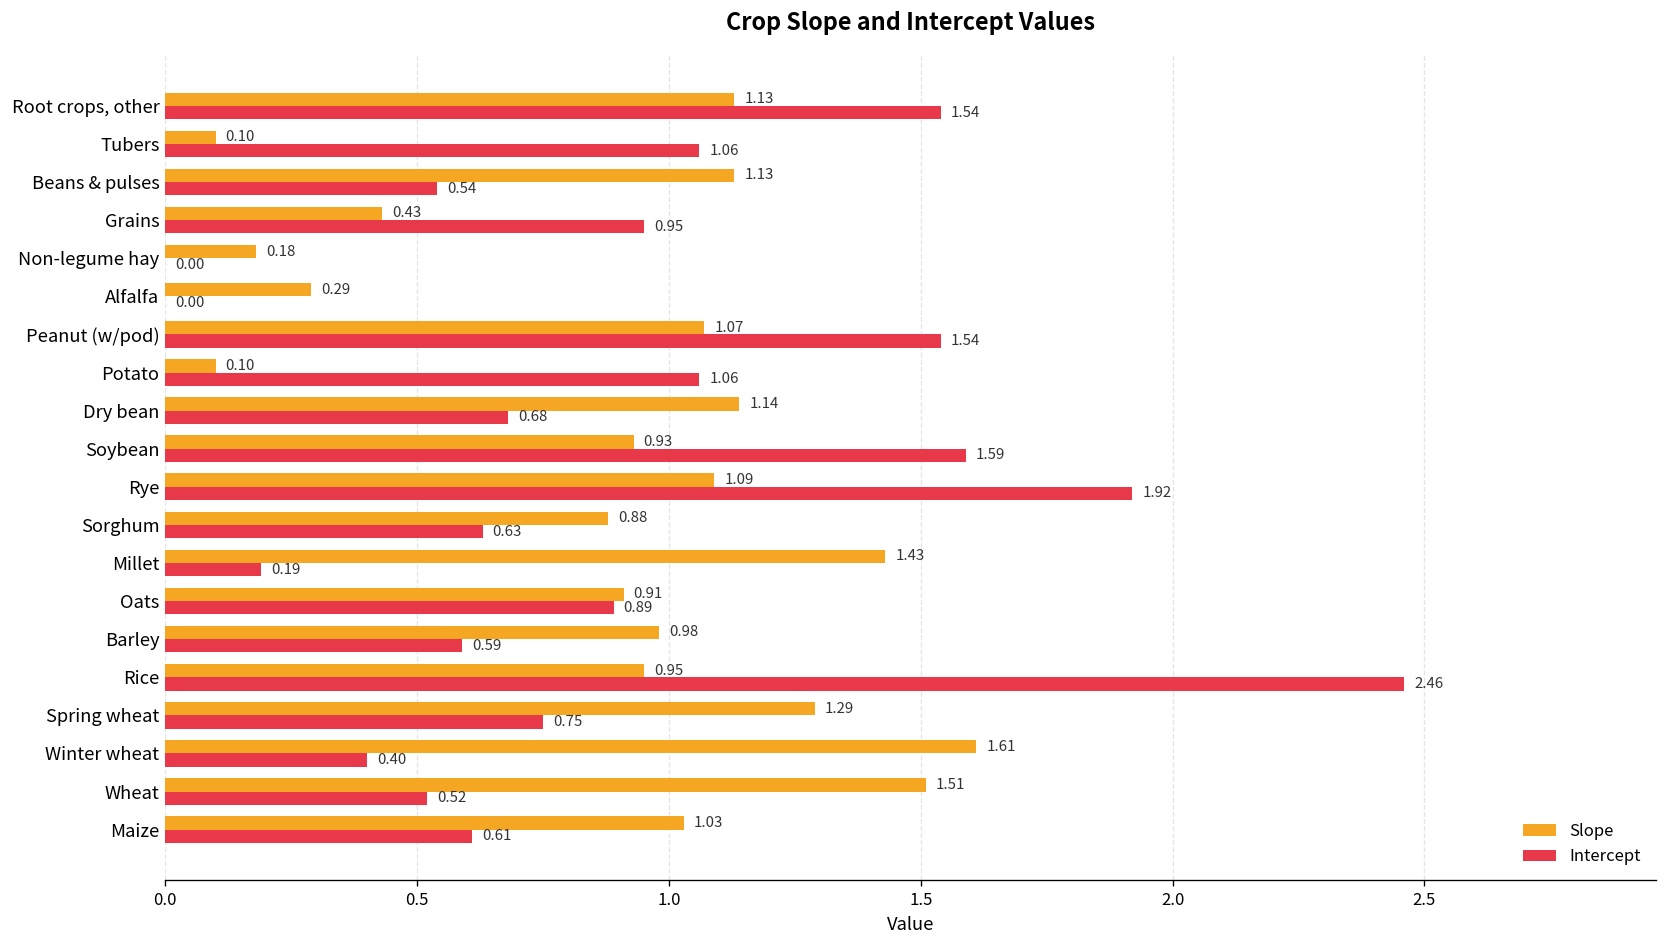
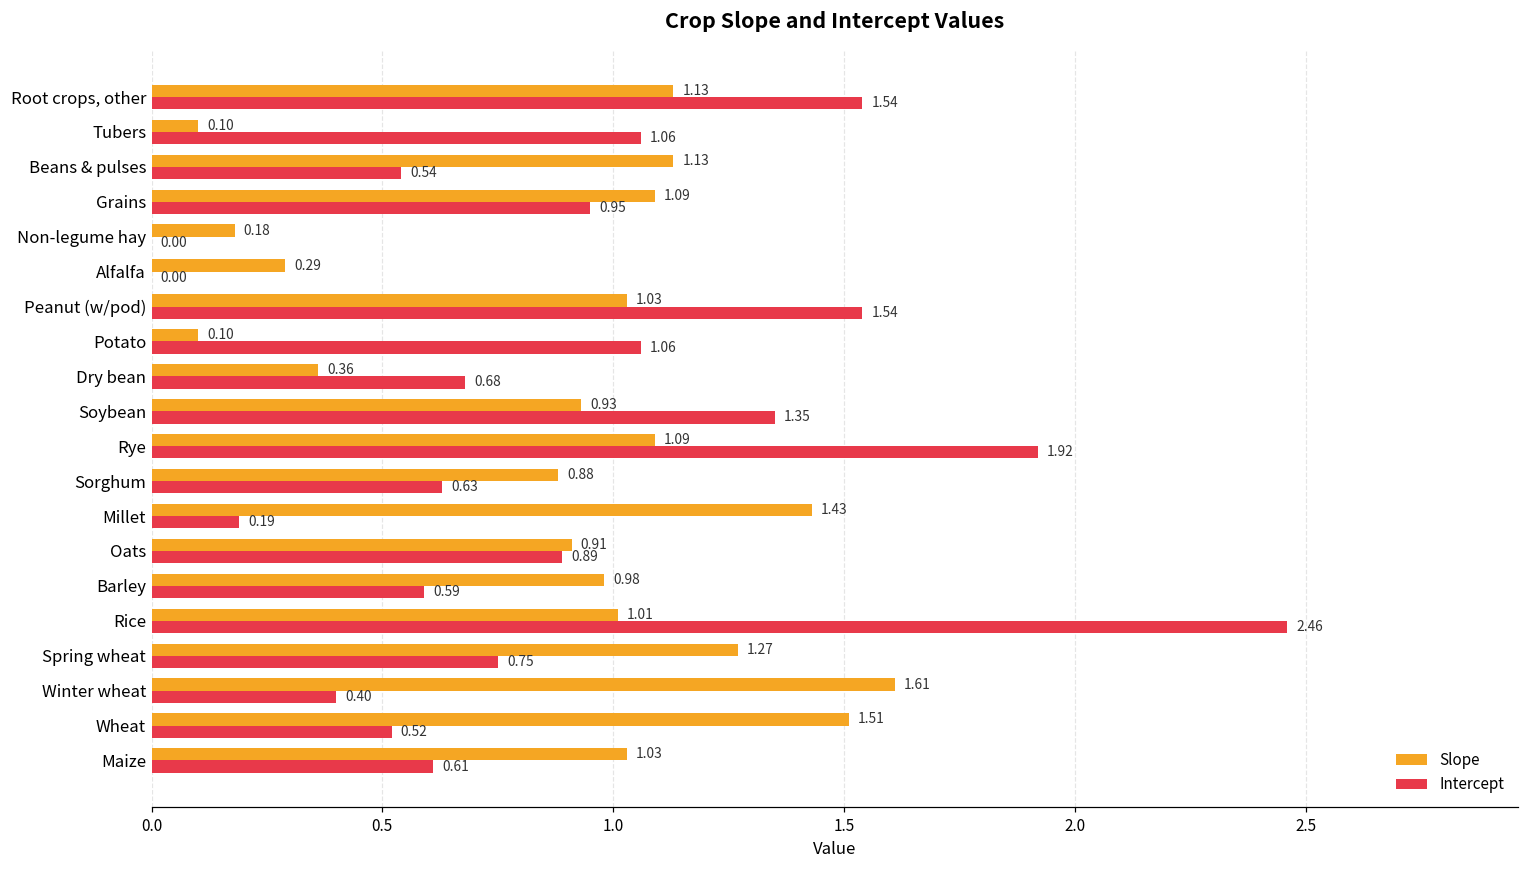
Slope, Grains: 0.43 -> 1.09
Slope, Peanut (w/pod): 1.07 -> 1.03
Slope, Dry bean: 1.14 -> 0.36
Intercept, Soybean: 1.59 -> 1.35
Slope, Rice: 0.95 -> 1.01
Slope, Spring wheat: 1.29 -> 1.27
